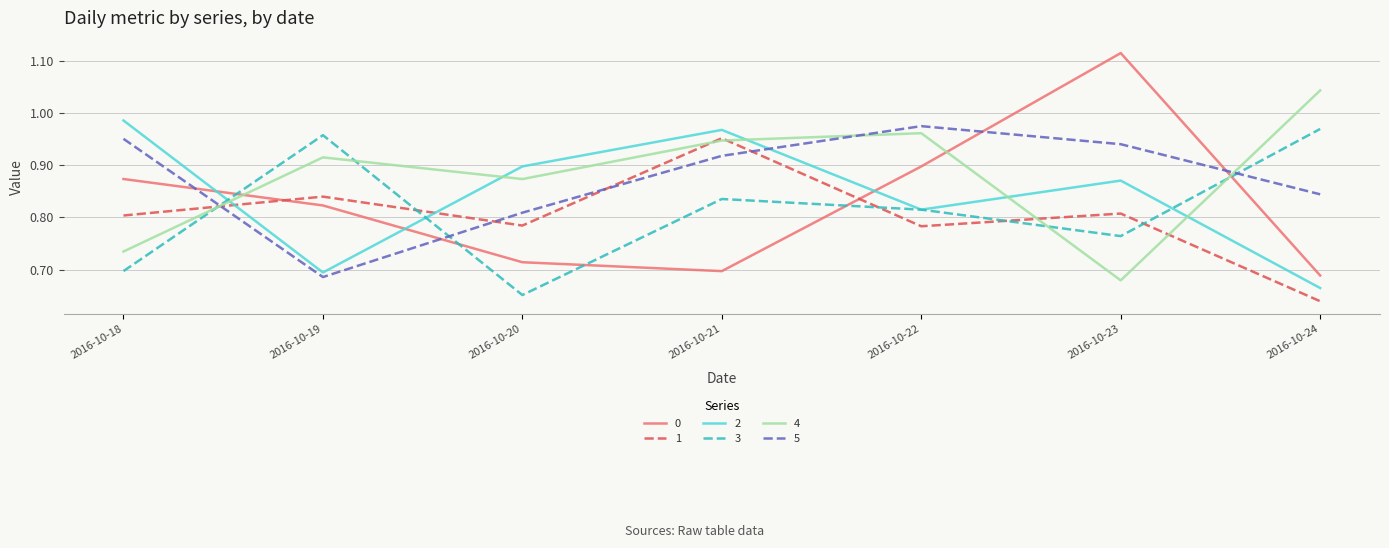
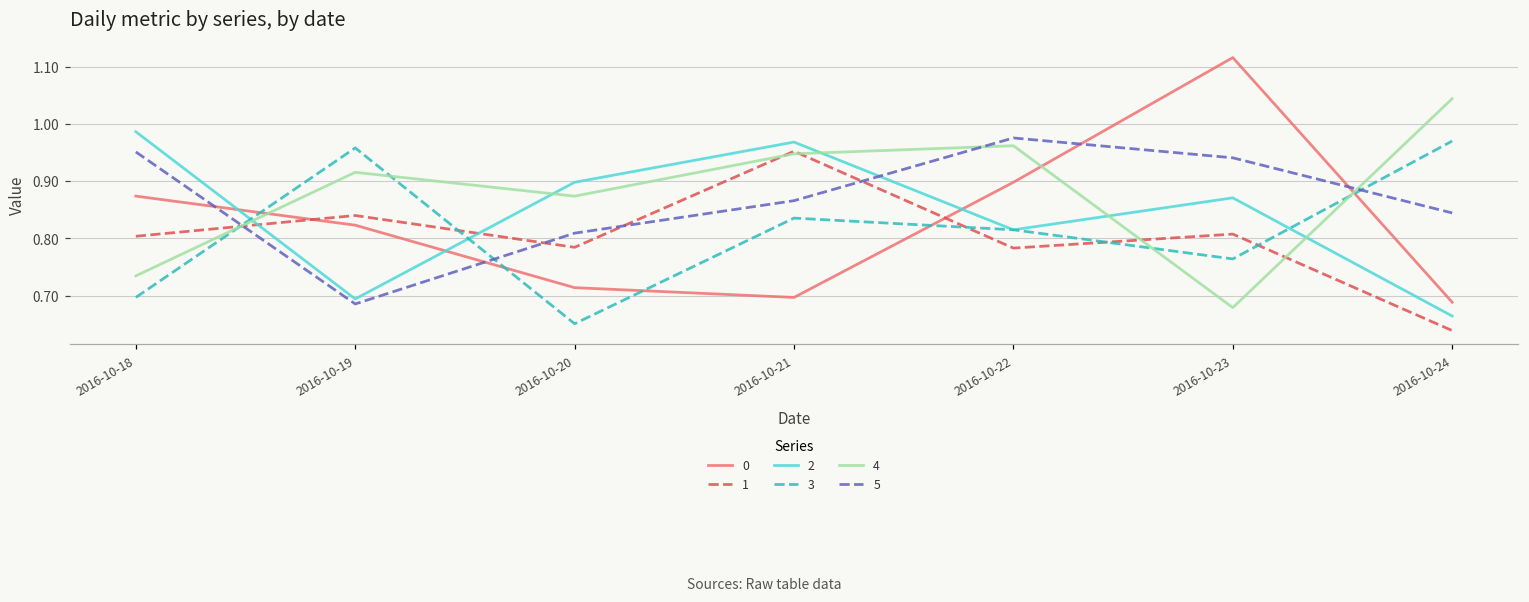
5, 2016-10-21: 0.92 -> 0.87
